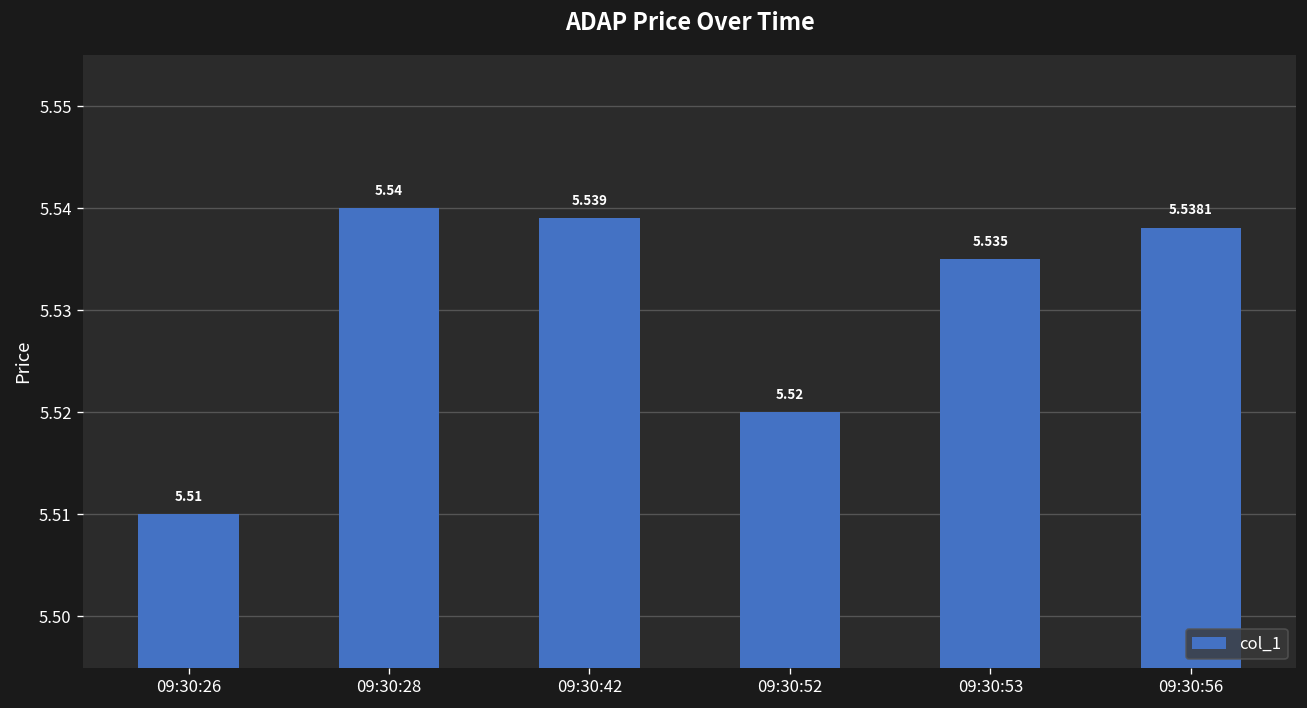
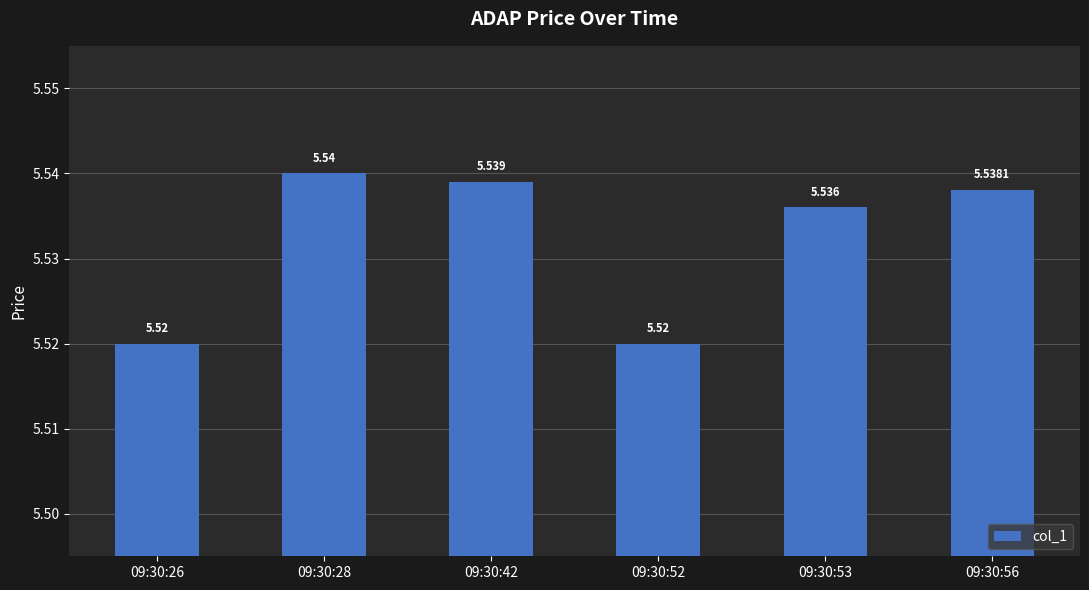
09:30:26: 5.51 -> 5.52
09:30:53: 5.535 -> 5.536
